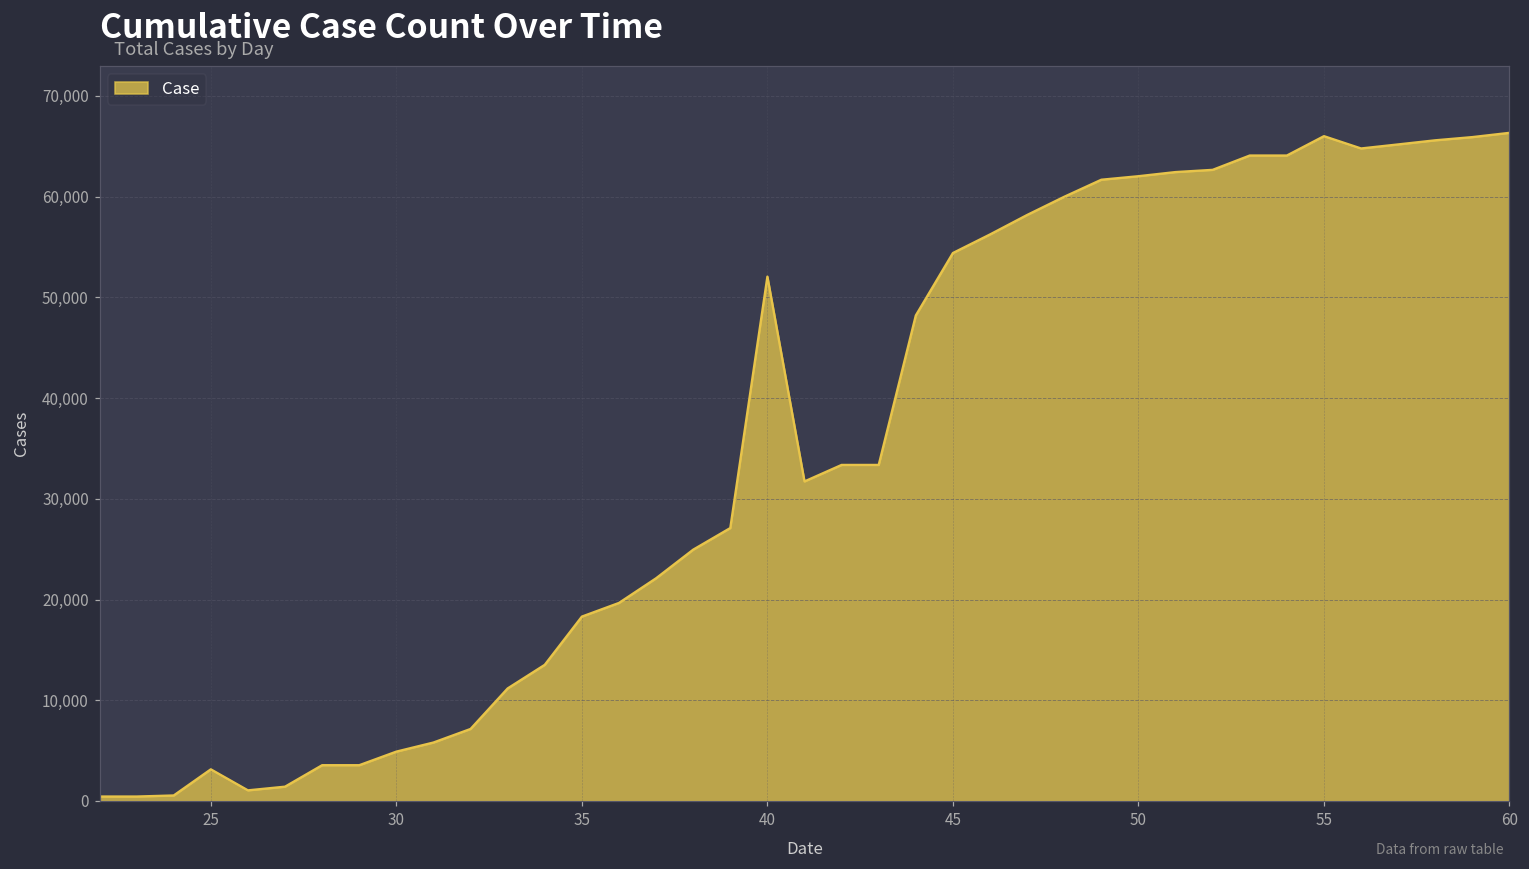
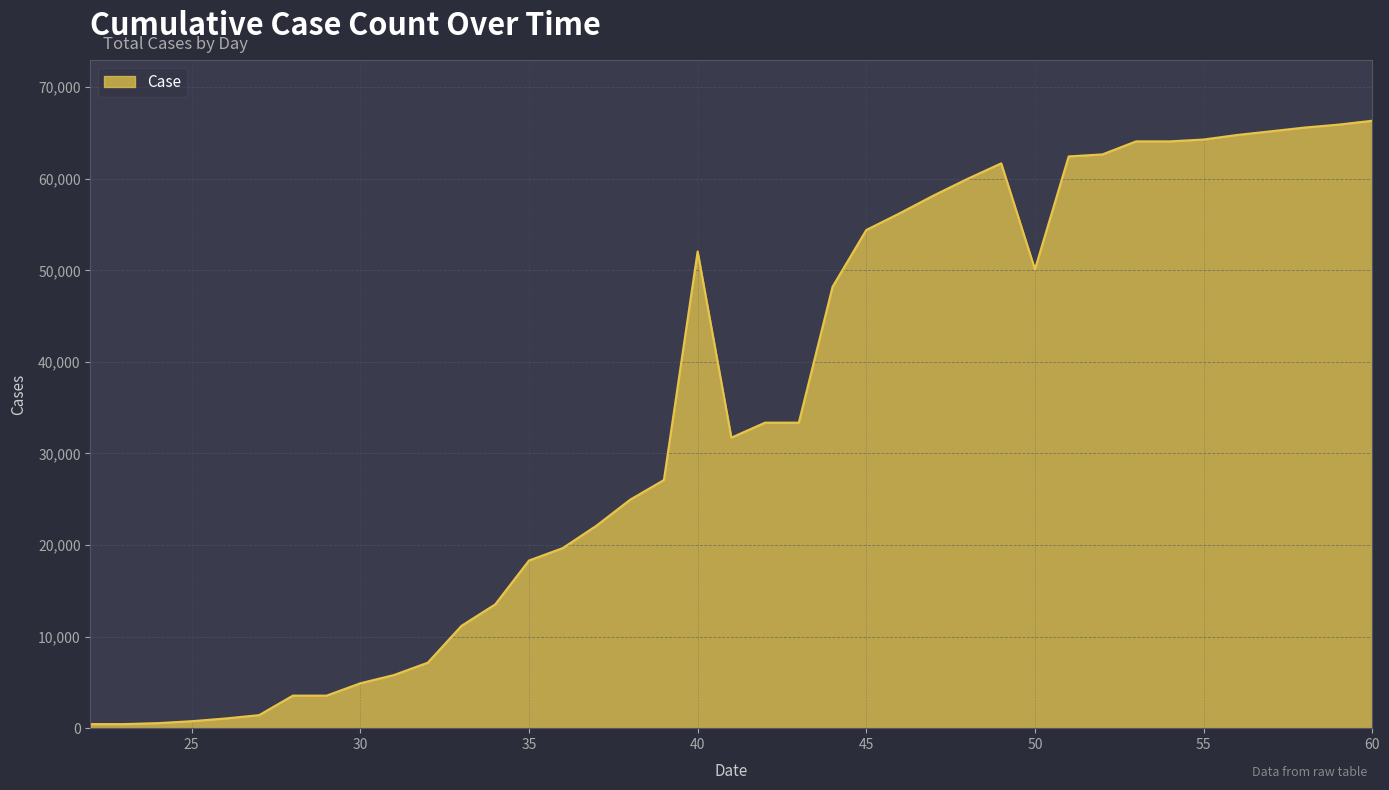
25: 3,000 -> 1,000
50: 62,000 -> 50,000
55: 66,000 -> 64,000
